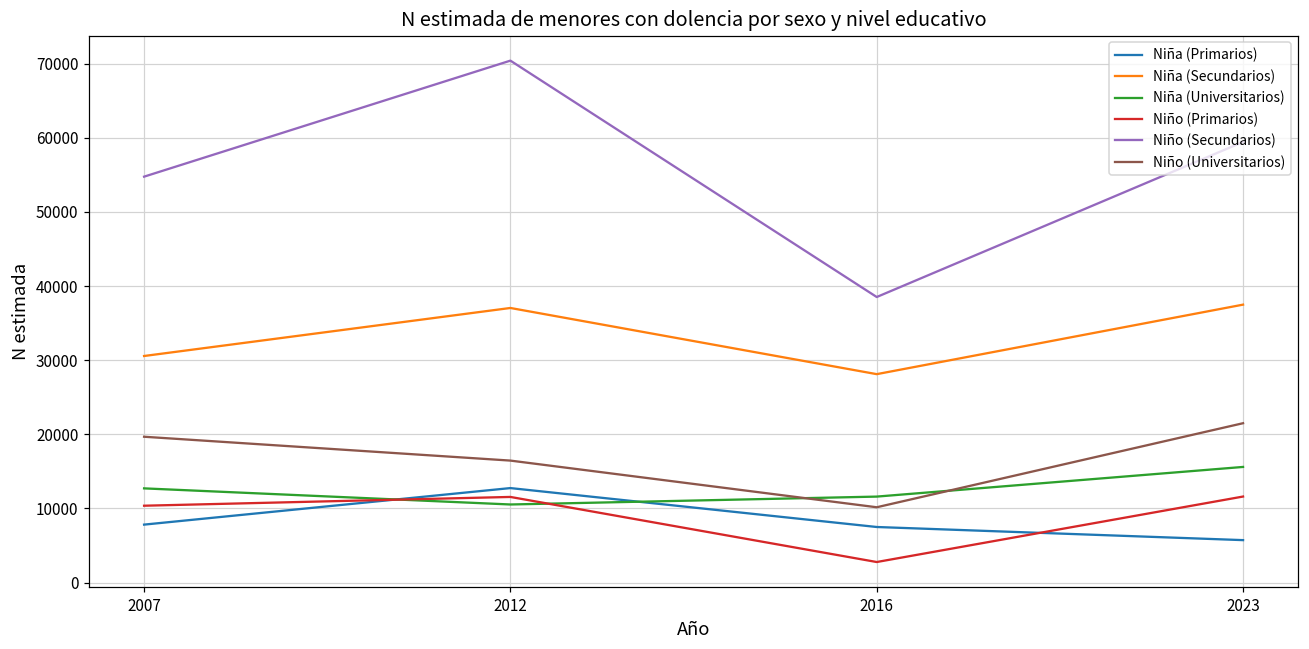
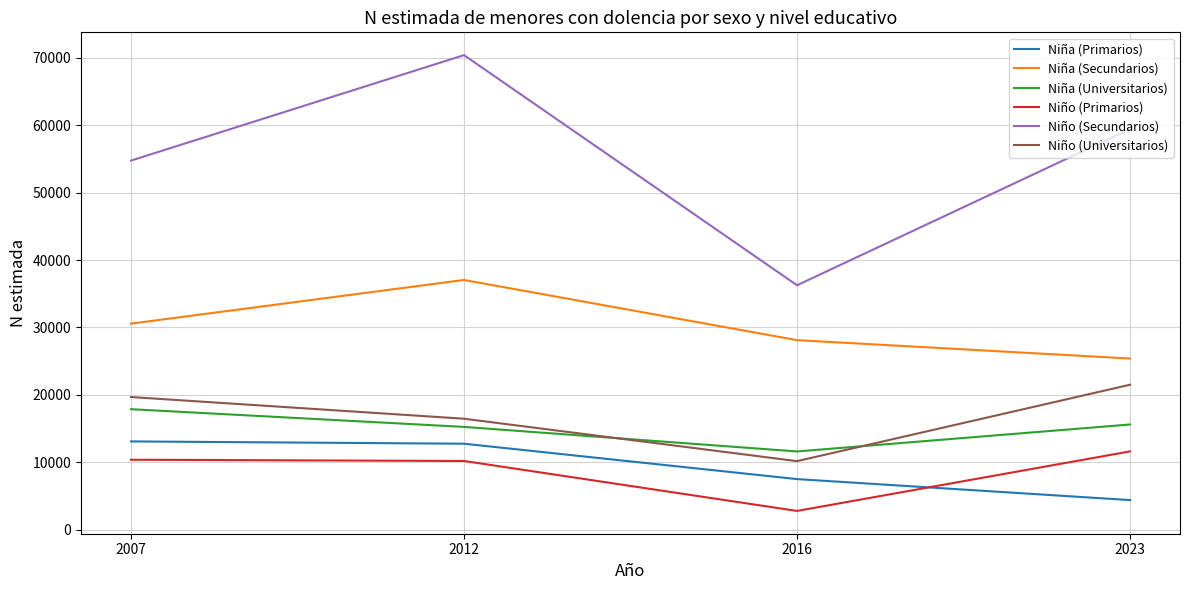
Niña (Primarios), 2007: 8000 -> 13000
Niña (Universitarios), 2007: 13000 -> 18000
Niña (Universitarios), 2012: 11000 -> 15000
Niño (Primarios), 2012: 12000 -> 10000
Niño (Secundarios), 2016: 39000 -> 36000
Niña (Primarios), 2023: 6000 -> 4000
Niña (Secundarios), 2023: 37000 -> 25000
